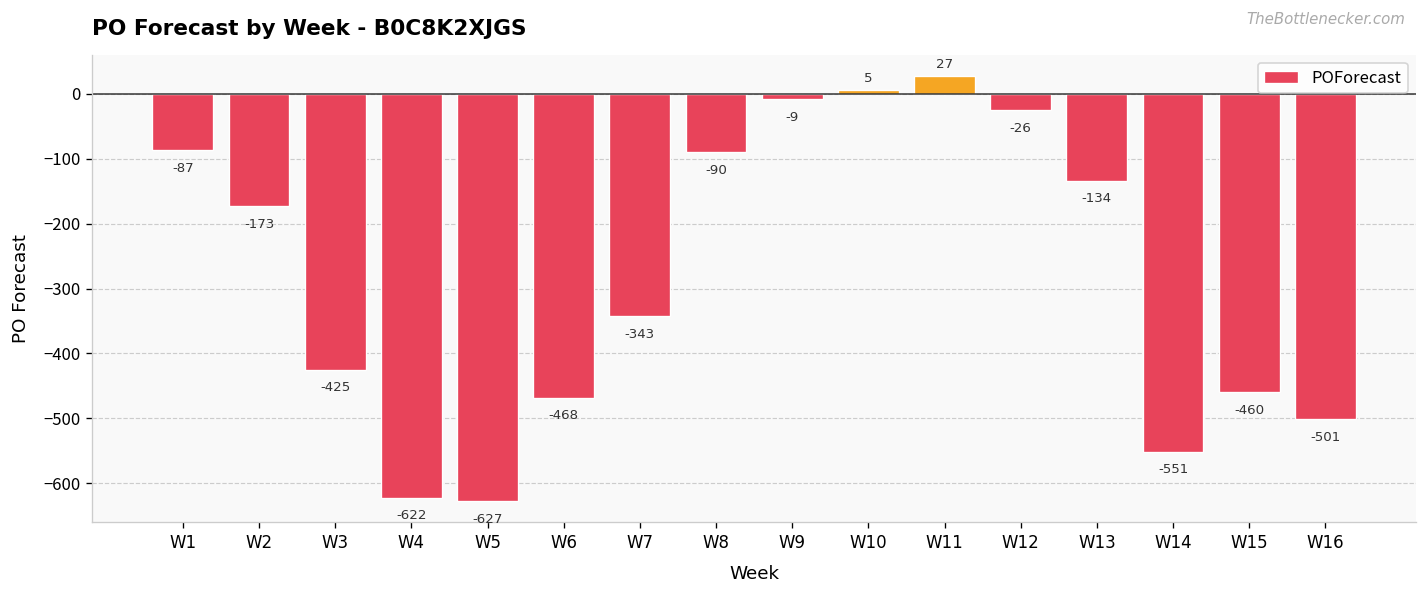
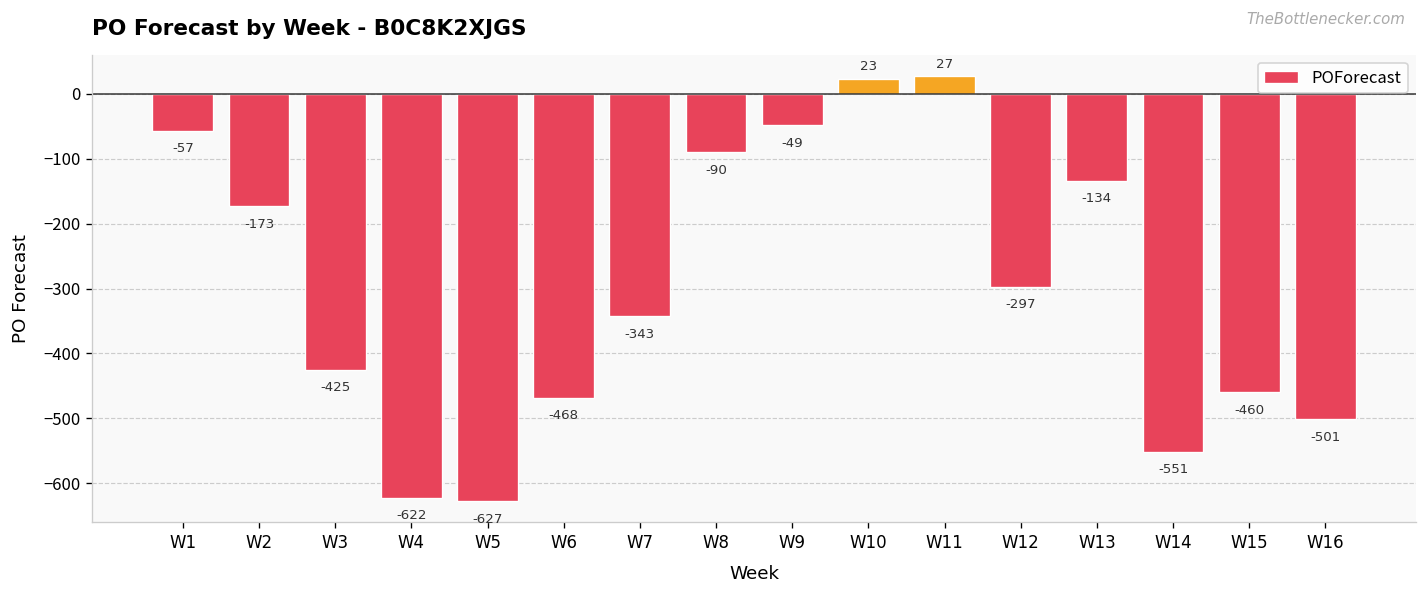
W1: -87 -> -57
W9: -9 -> -49
W10: 5 -> 23
W12: -26 -> -297
